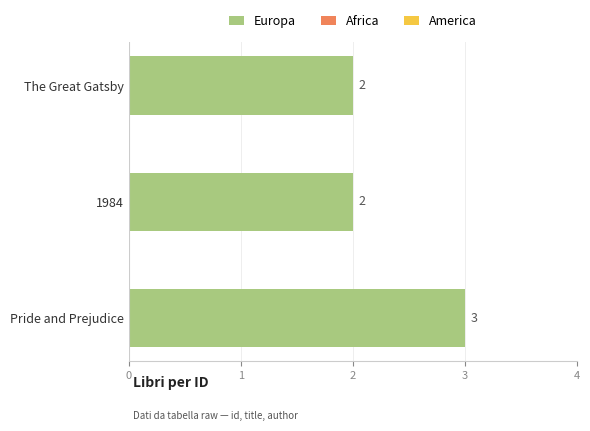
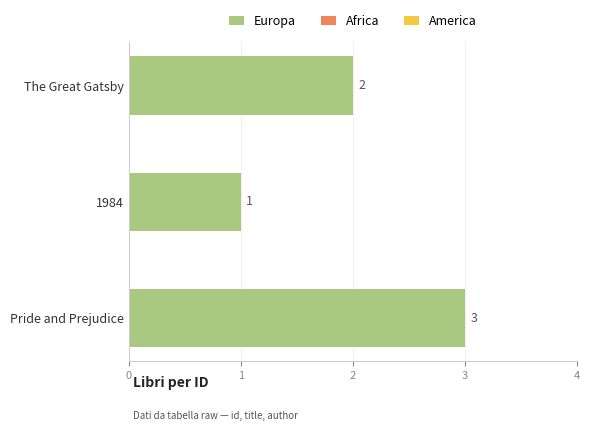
1984: 2 -> 1
